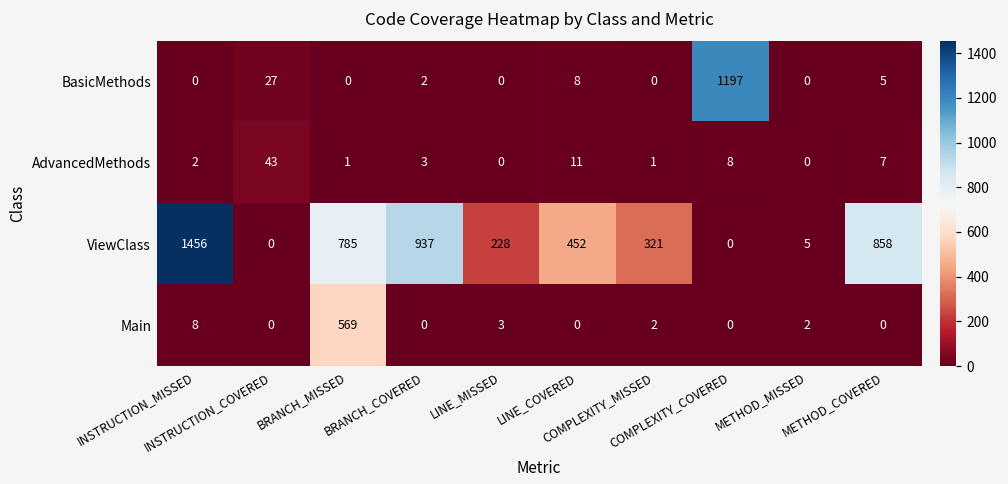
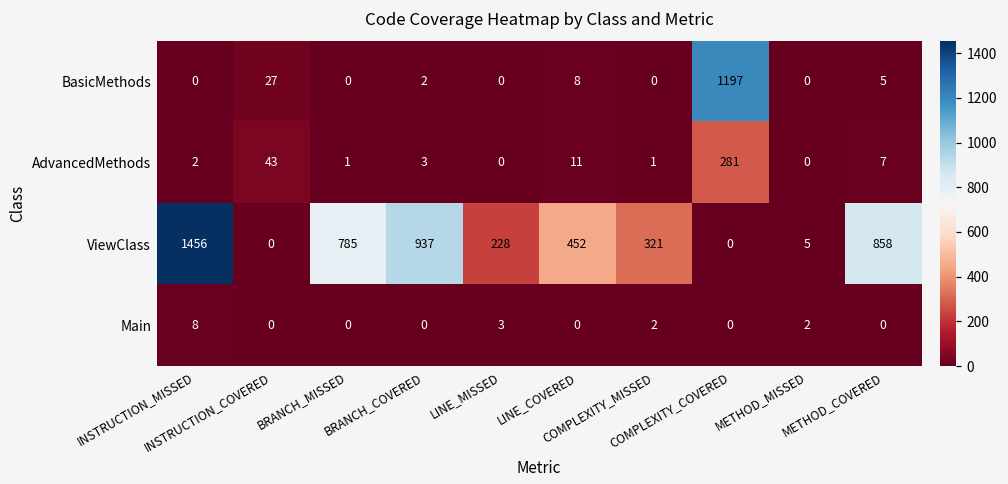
AdvancedMethods, COMPLEXITY_COVERED: 8 -> 281
Main, BRANCH_MISSED: 569 -> 0
